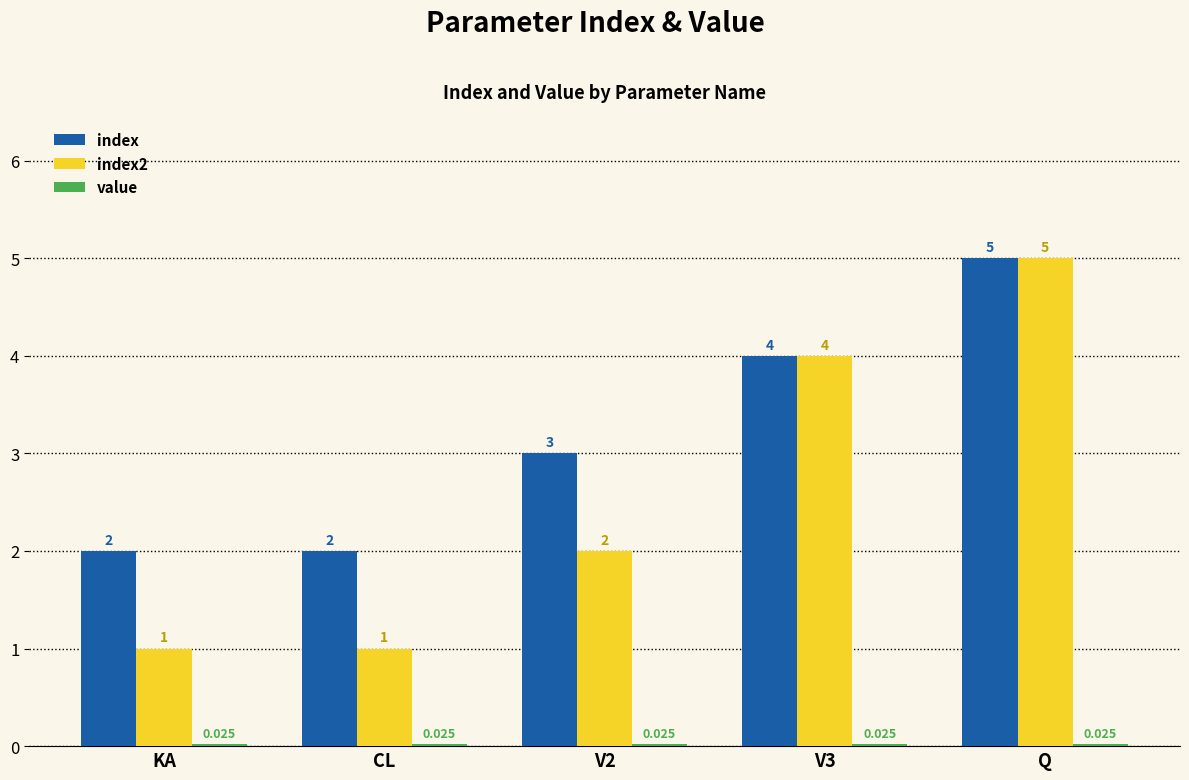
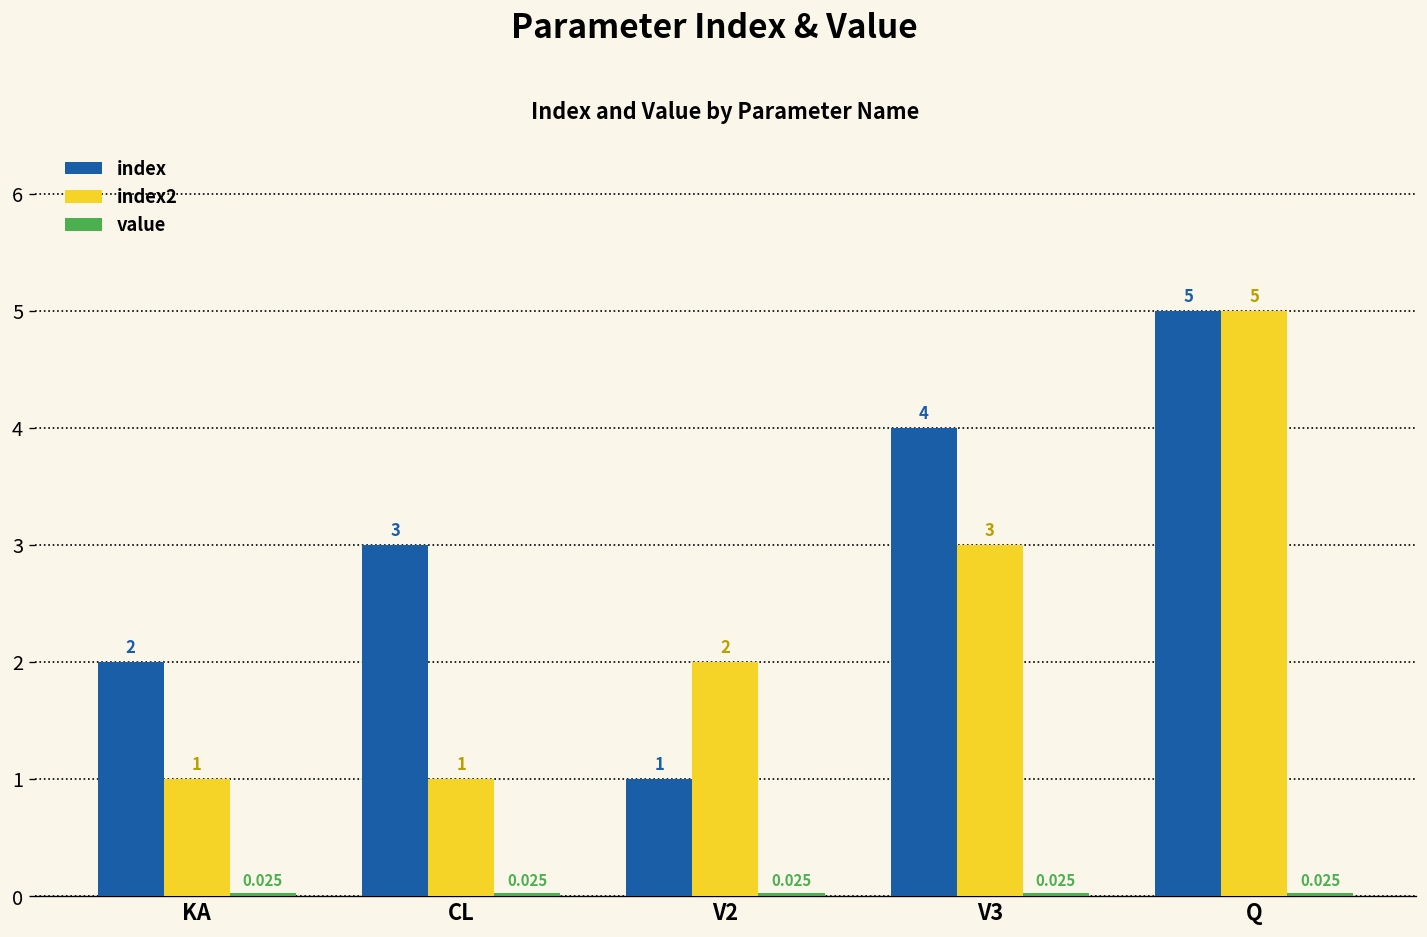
index, CL: 2 -> 3
index, V2: 3 -> 1
index2, V3: 4 -> 3
